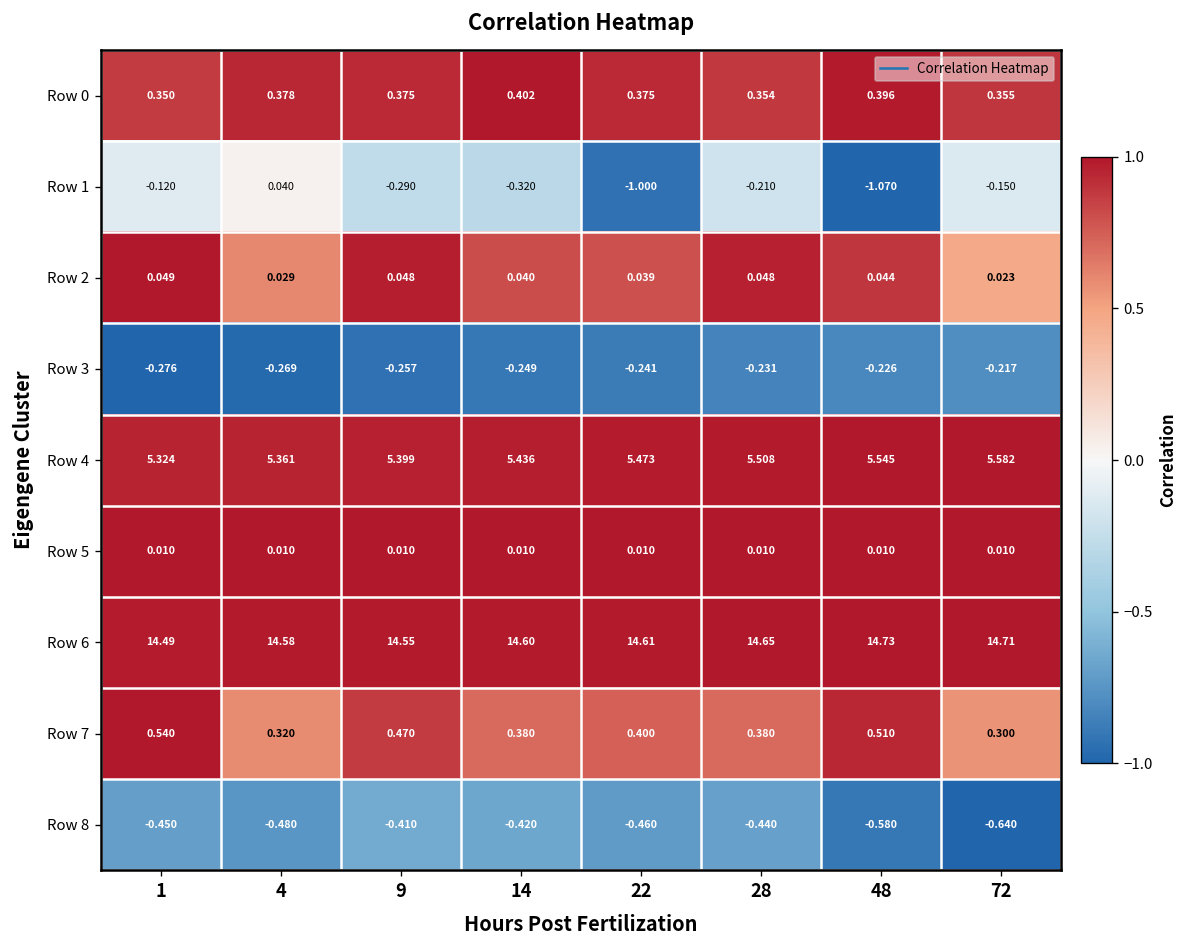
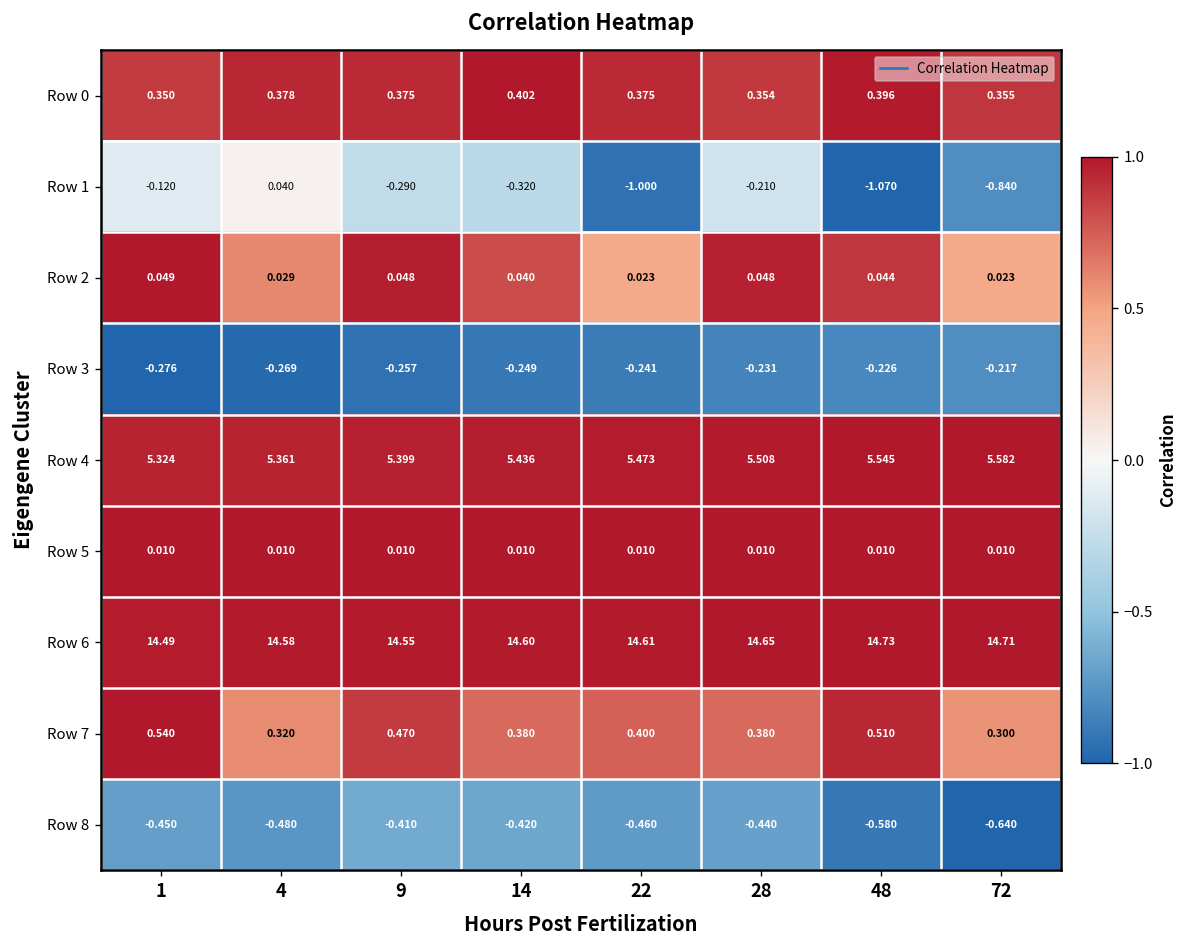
Row 1, 72: -0.150 -> -0.840
Row 2, 22: 0.039 -> 0.023
